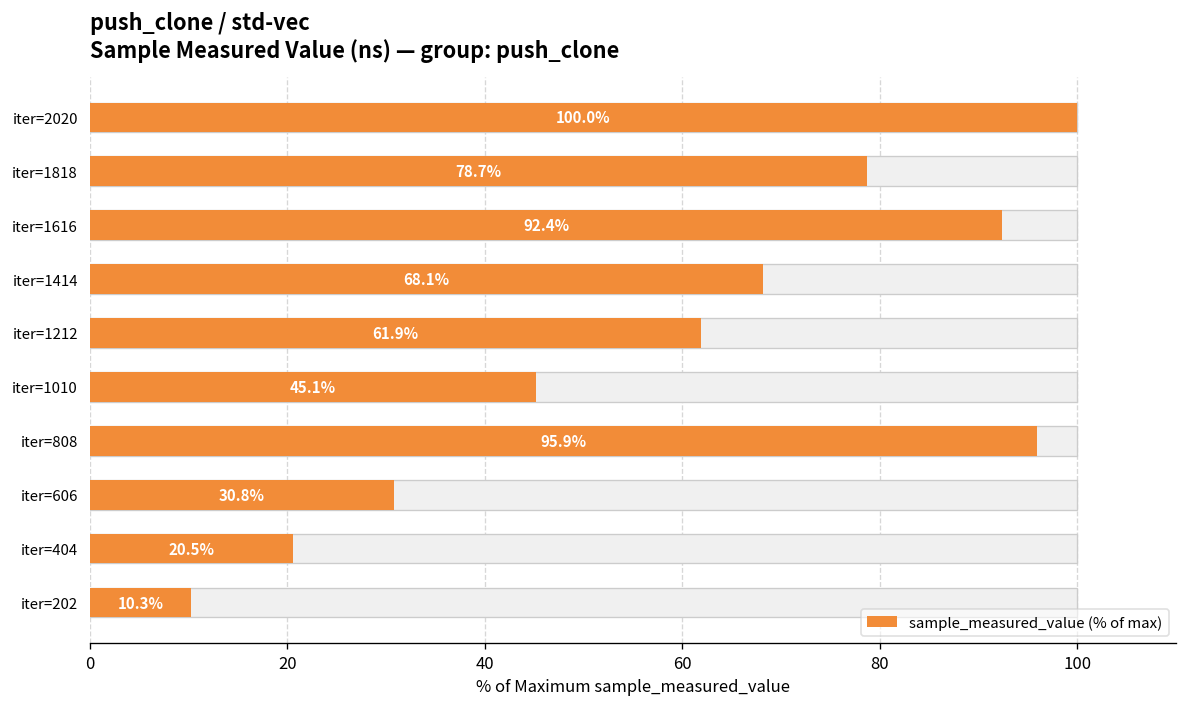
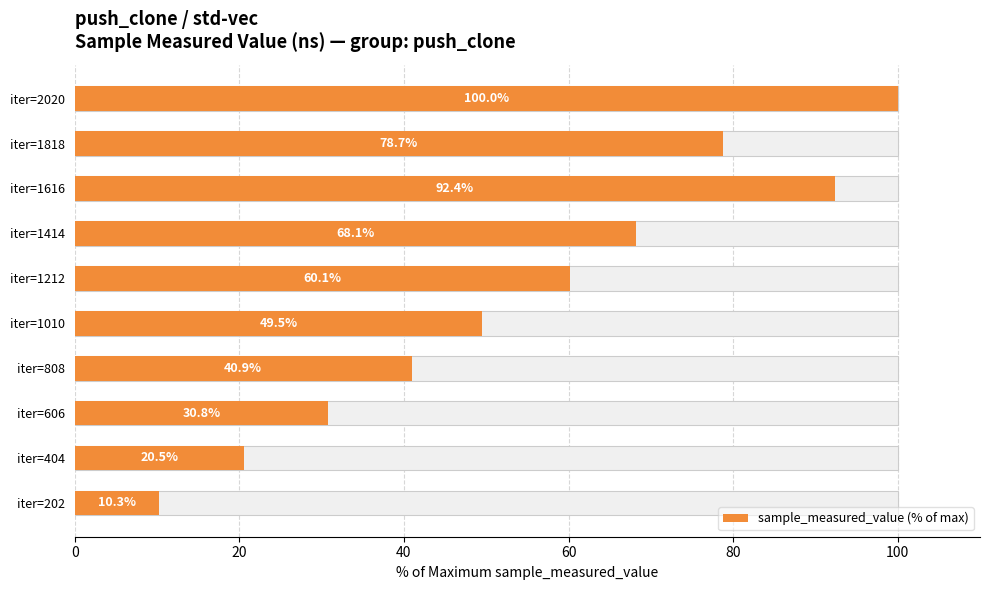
sample_measured_value (% of max), iter=1212: 61.9% -> 60.1%
sample_measured_value (% of max), iter=1010: 45.1% -> 49.5%
sample_measured_value (% of max), iter=808: 95.9% -> 40.9%
